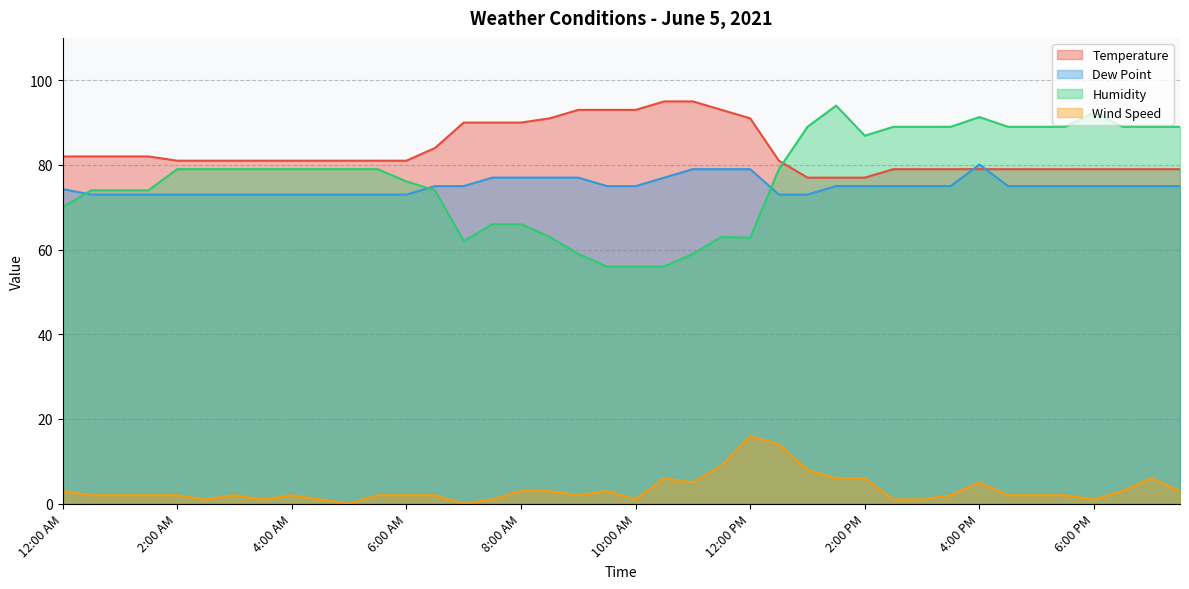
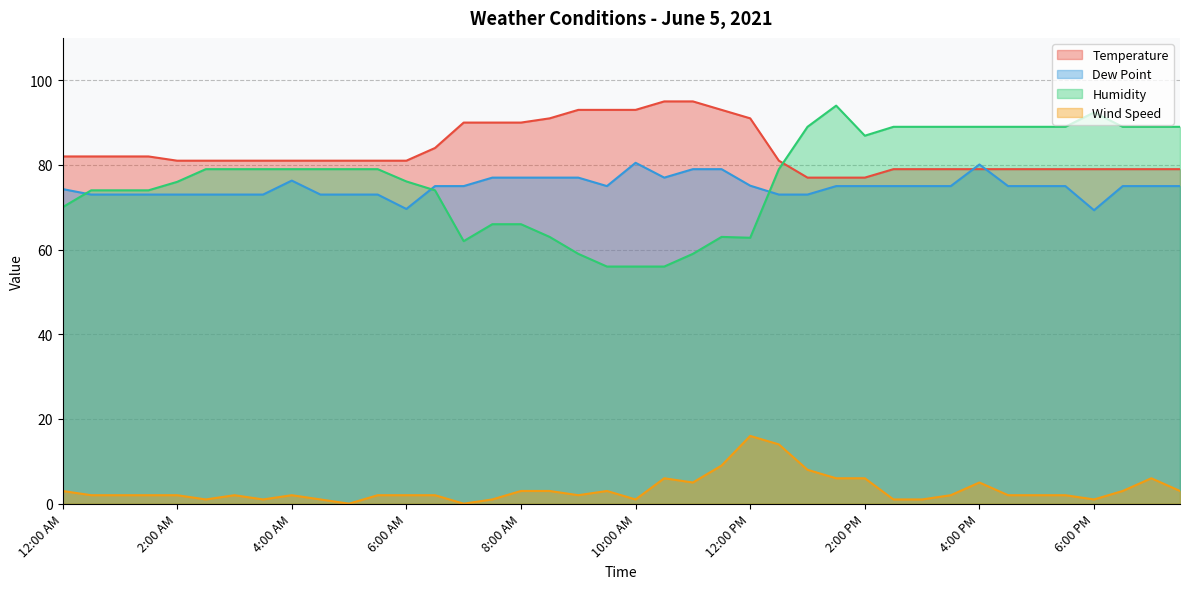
Humidity, 2:00 AM: 79 -> 76
Dew Point, 4:00 AM: 73 -> 76
Dew Point, 6:00 AM: 73 -> 70
Dew Point, 10:00 AM: 75 -> 81
Dew Point, 12:00 PM: 79 -> 75
Humidity, 4:00 PM: 91 -> 89
Dew Point, 6:00 PM: 75 -> 69
